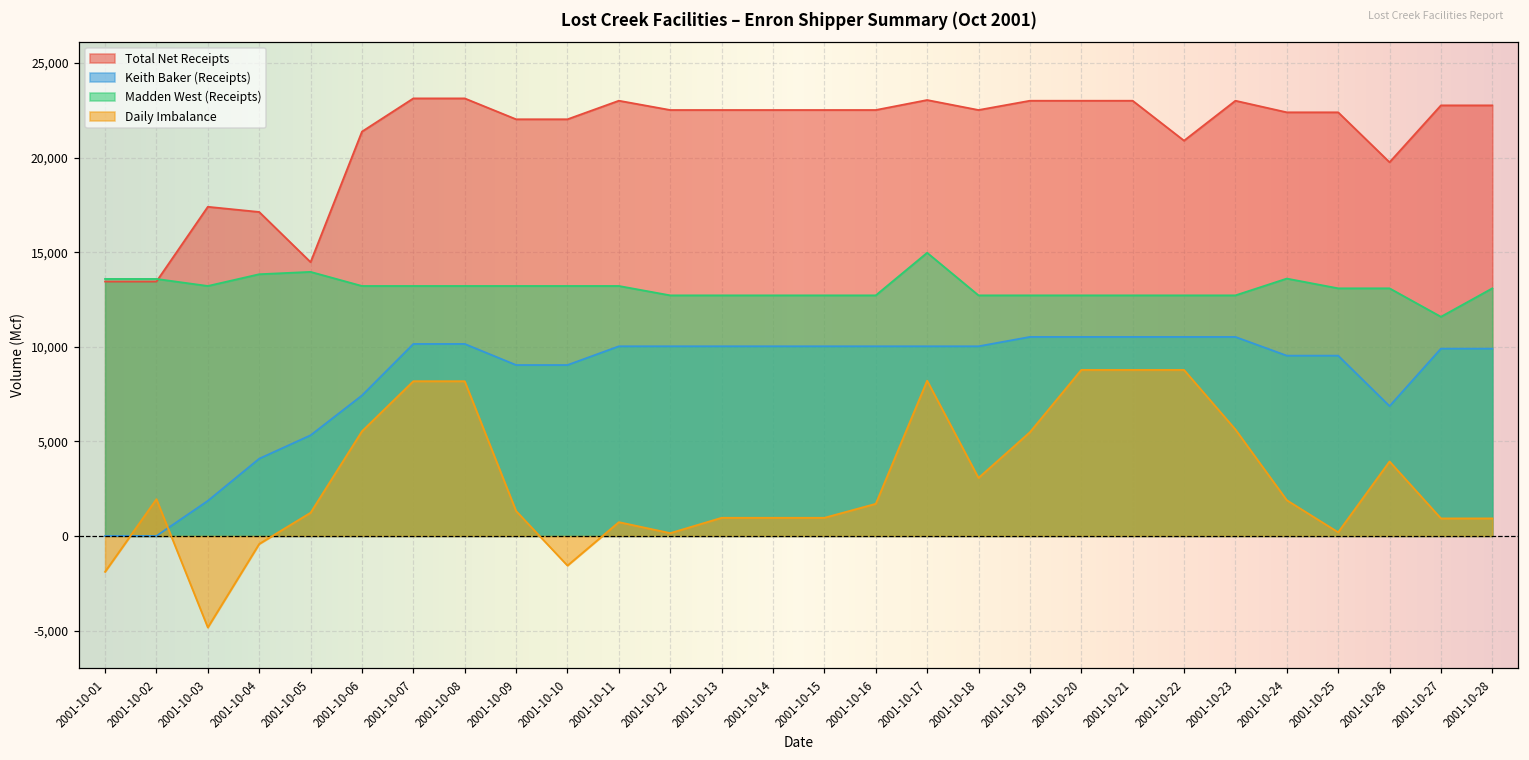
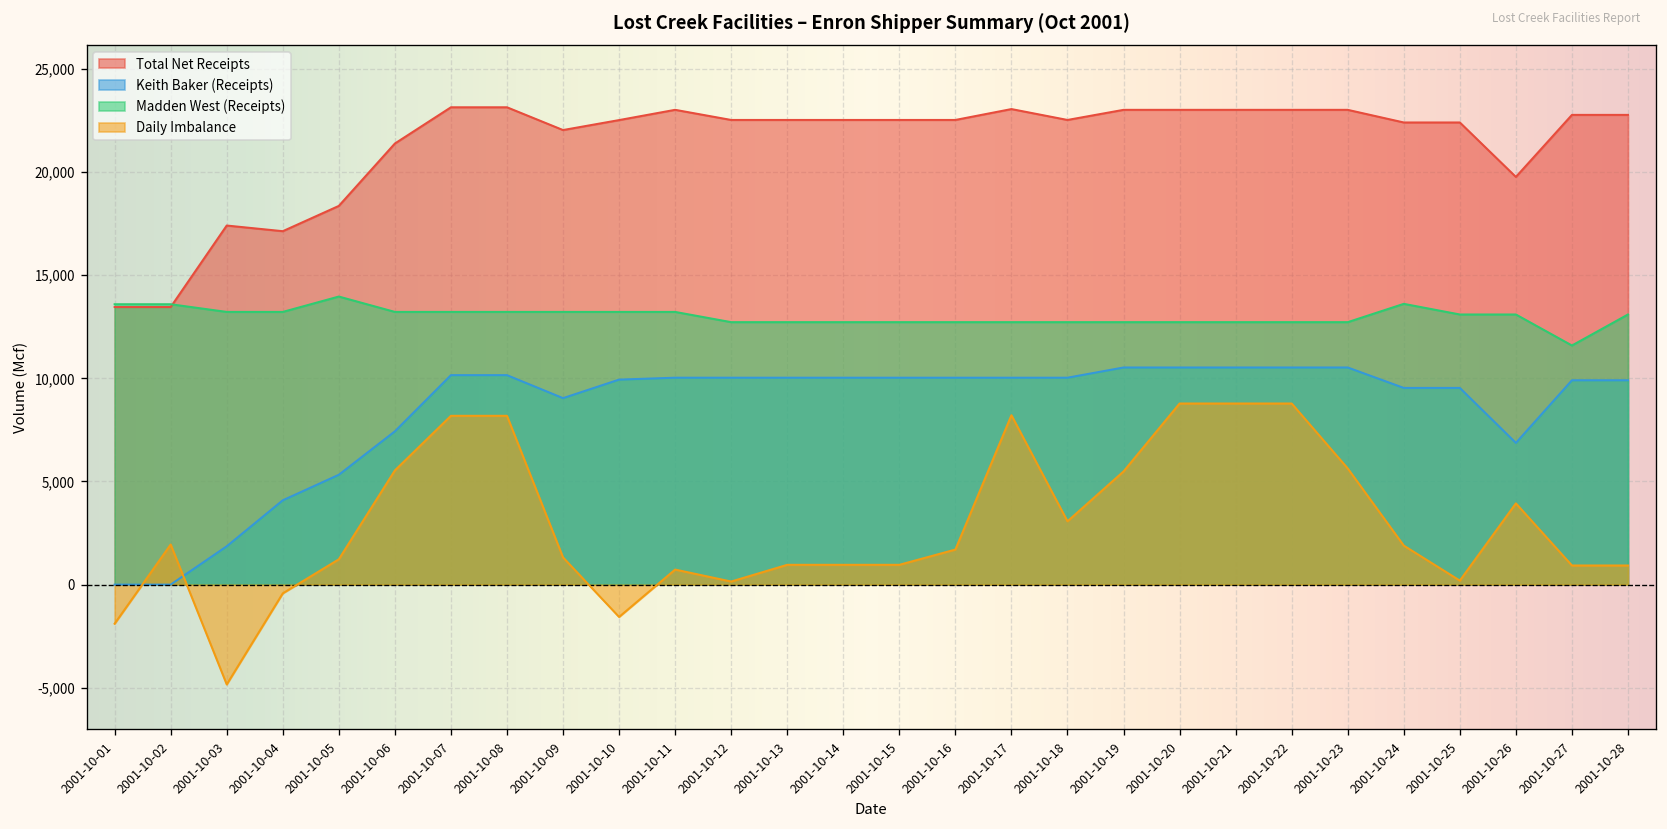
Madden West (Receipts), 2001-10-04: 13,800 -> 13,200
Total Net Receipts, 2001-10-05: 14,500 -> 18,300
Total Net Receipts, 2001-10-10: 22,000 -> 22,500
Keith Baker (Receipts), 2001-10-10: 9,000 -> 9,900
Madden West (Receipts), 2001-10-17: 15,000 -> 12,700
Total Net Receipts, 2001-10-22: 20,900 -> 23,000
